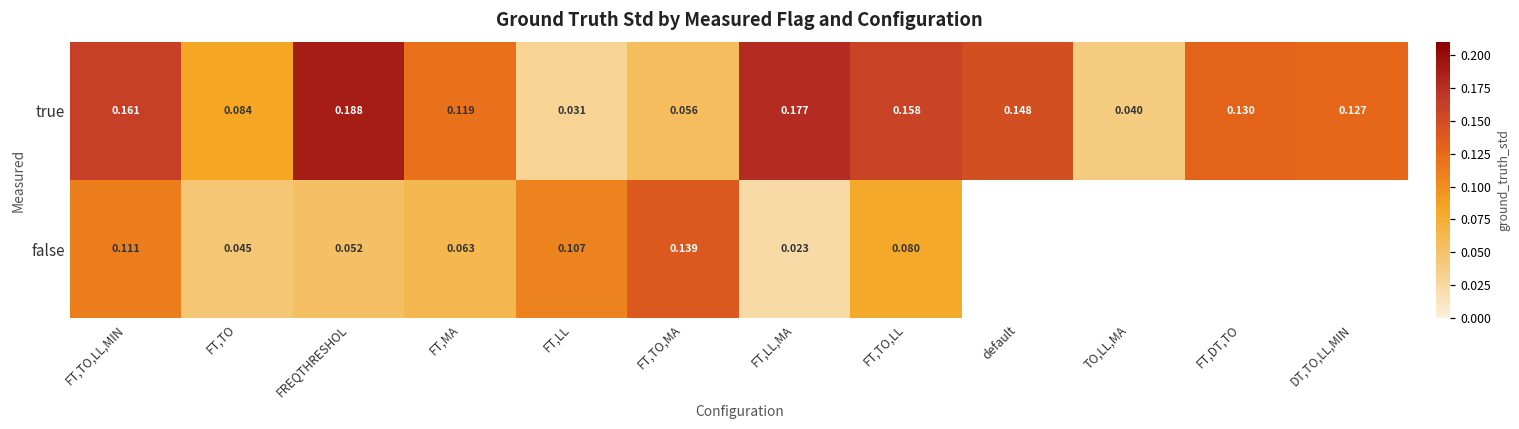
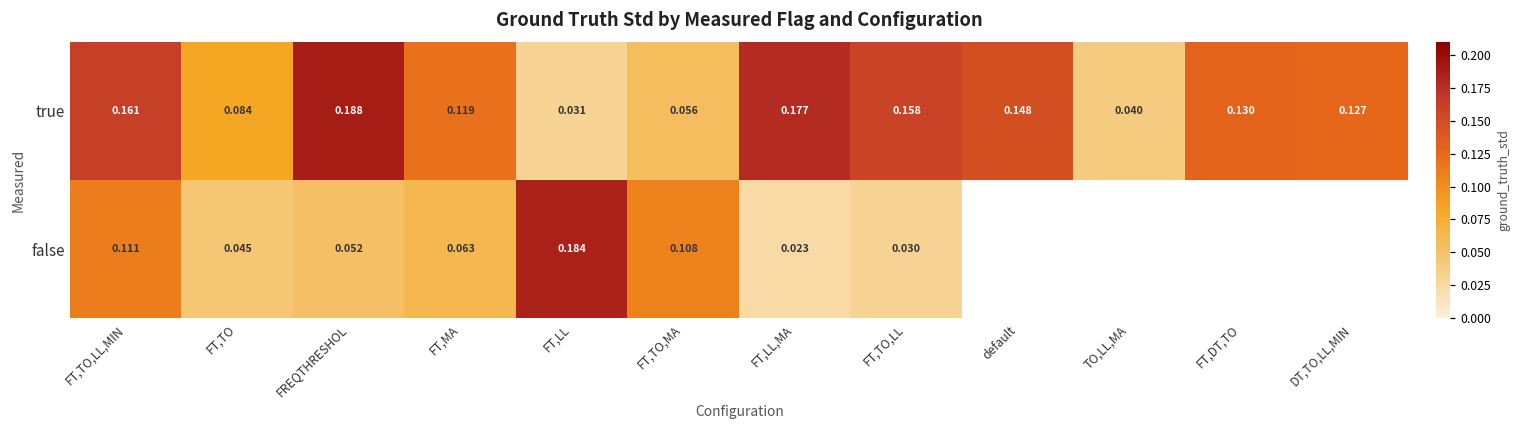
false, FT,LL: 0.107 -> 0.184
false, FT,TO,MA: 0.139 -> 0.108
false, FT,TO,LL: 0.080 -> 0.030
